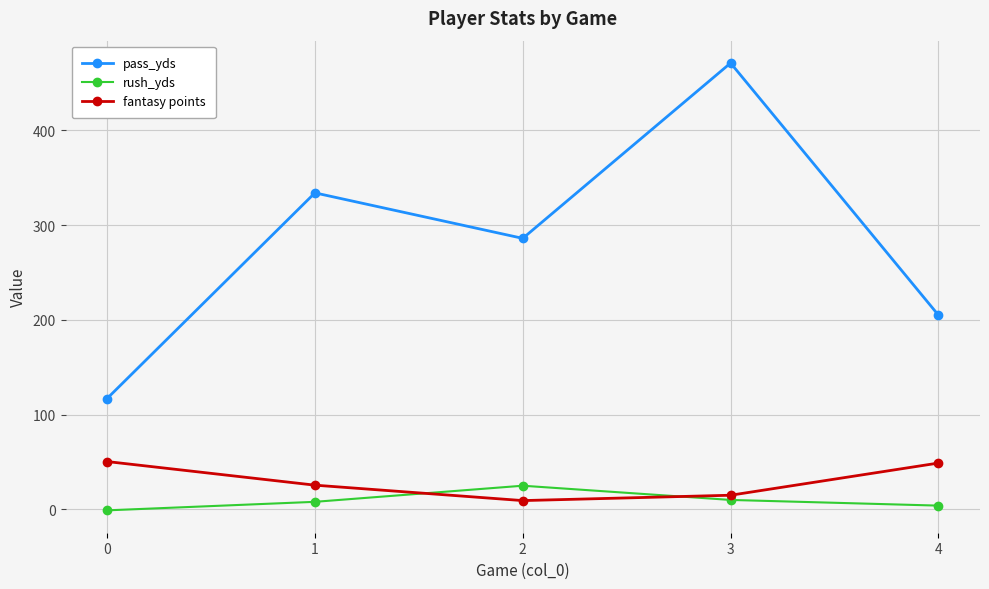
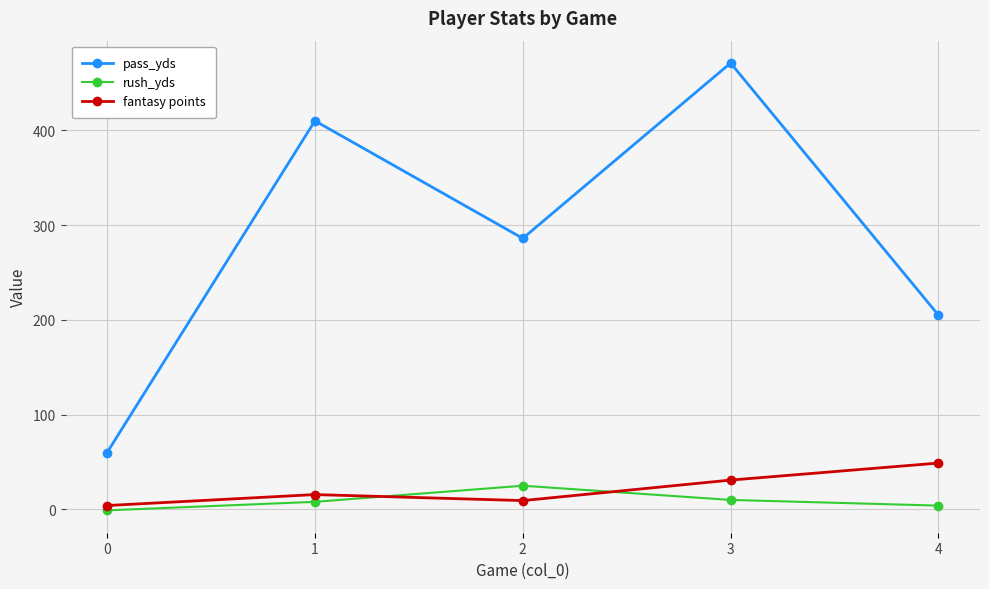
pass_yds, 0: 120 -> 60
fantasy points, 0: 50 -> 0
pass_yds, 1: 330 -> 410
fantasy points, 1: 30 -> 20
fantasy points, 3: 10 -> 30
